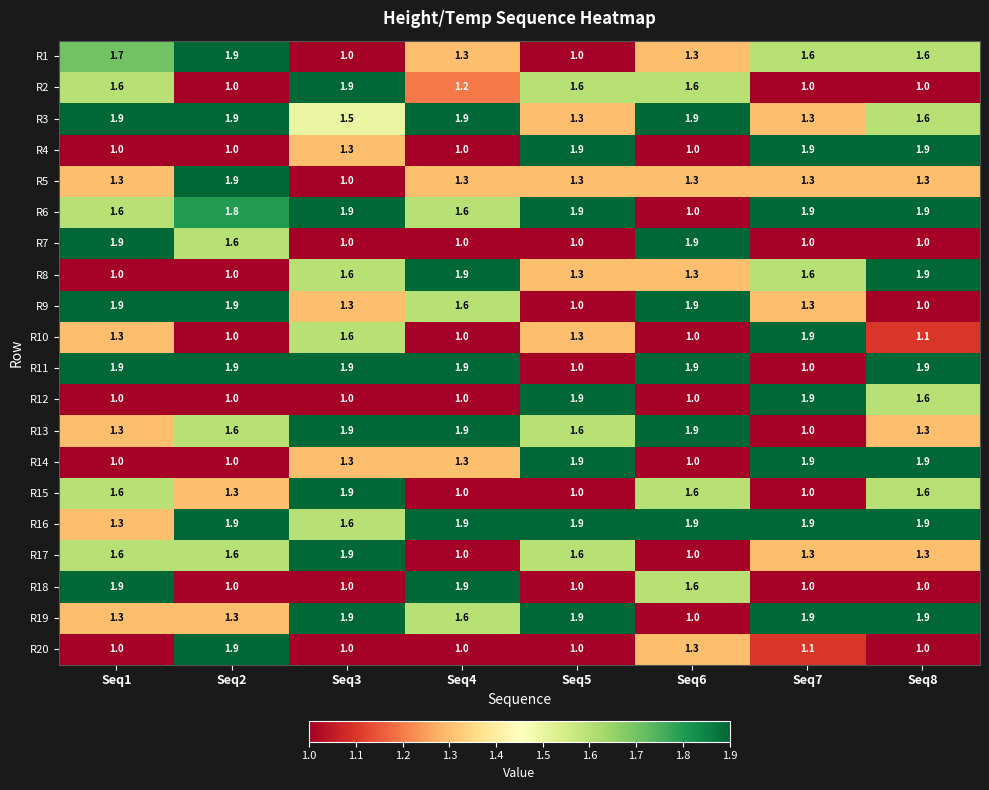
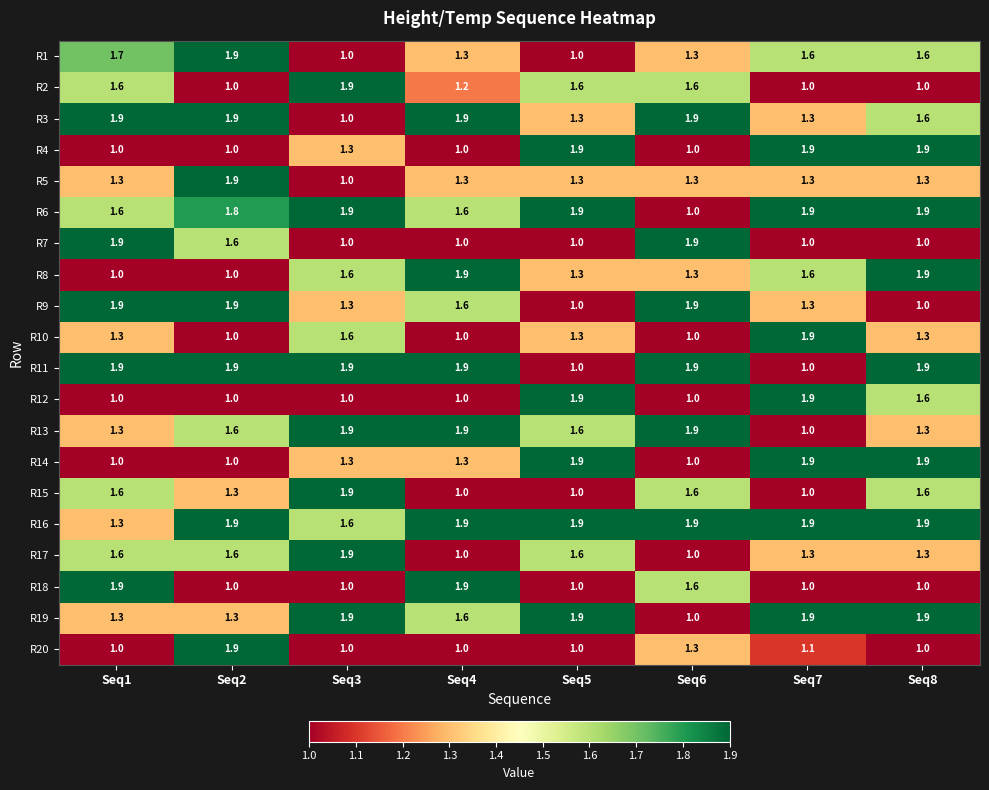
R3, Seq3: 1.5 -> 1.0
R10, Seq8: 1.1 -> 1.3
